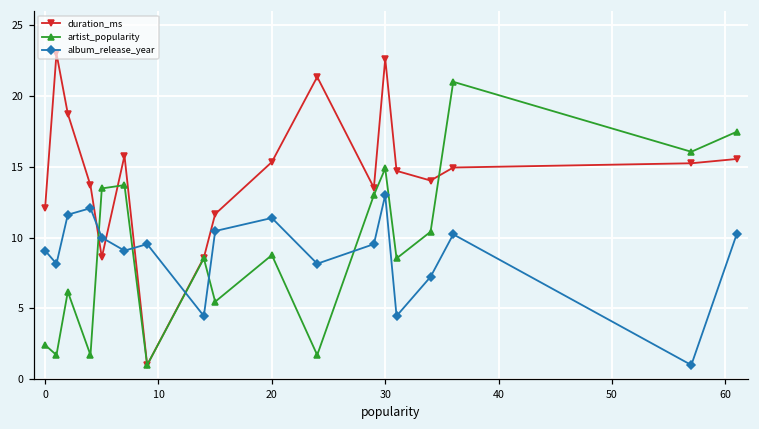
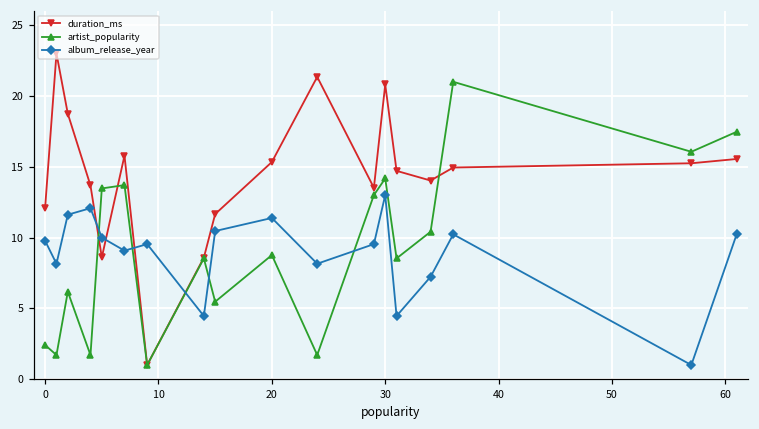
album_release_year, 0: 9.1 -> 9.8
duration_ms, 30: 22.6 -> 20.8
artist_popularity, 30: 14.9 -> 14.2
